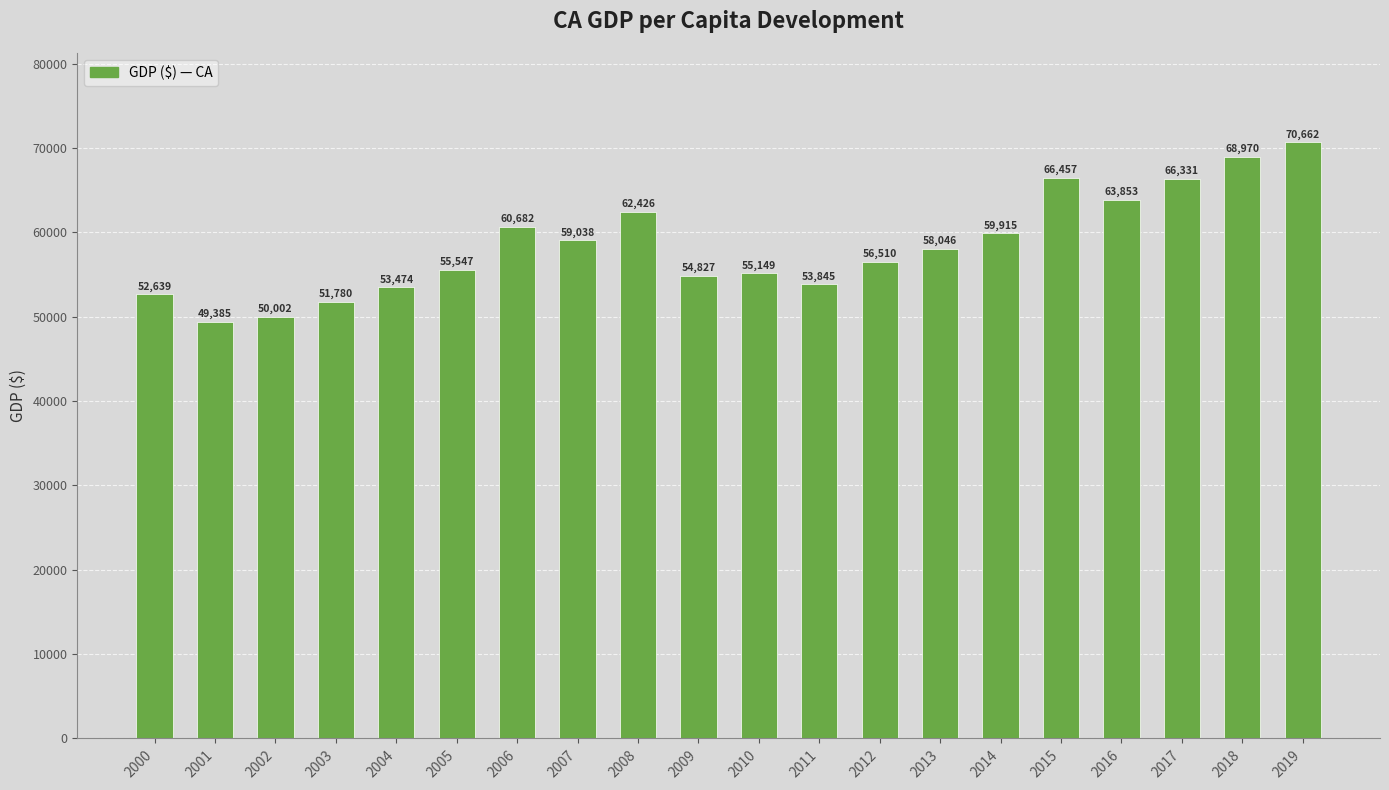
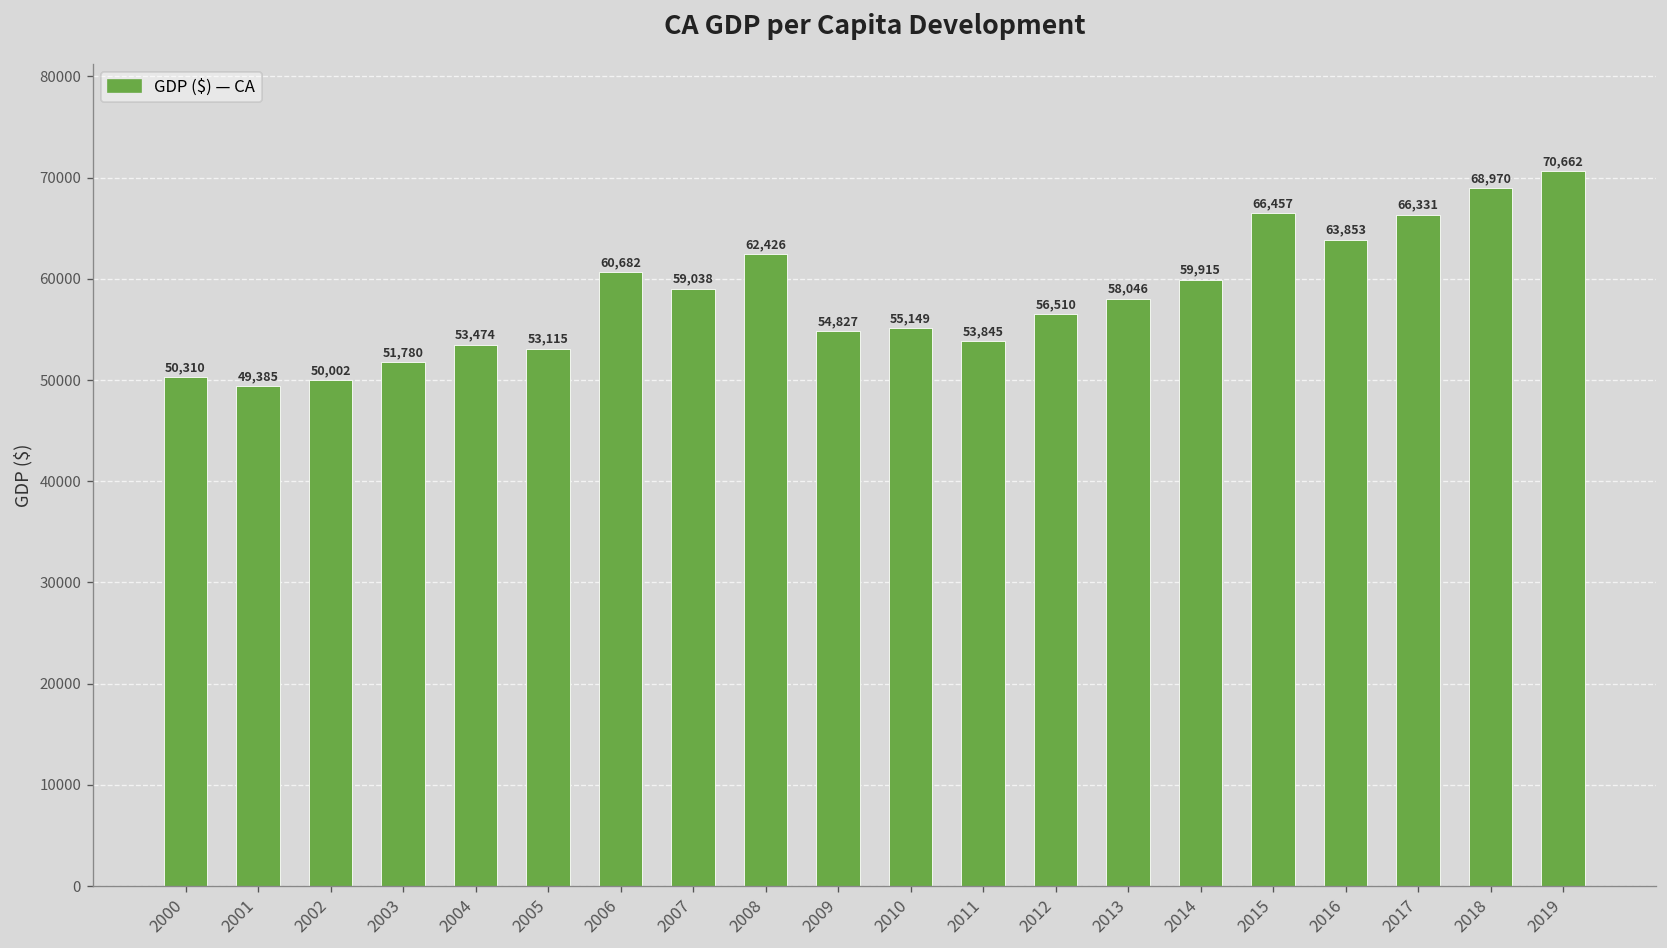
2000: 52,639 -> 50,310
2005: 55,547 -> 53,115
